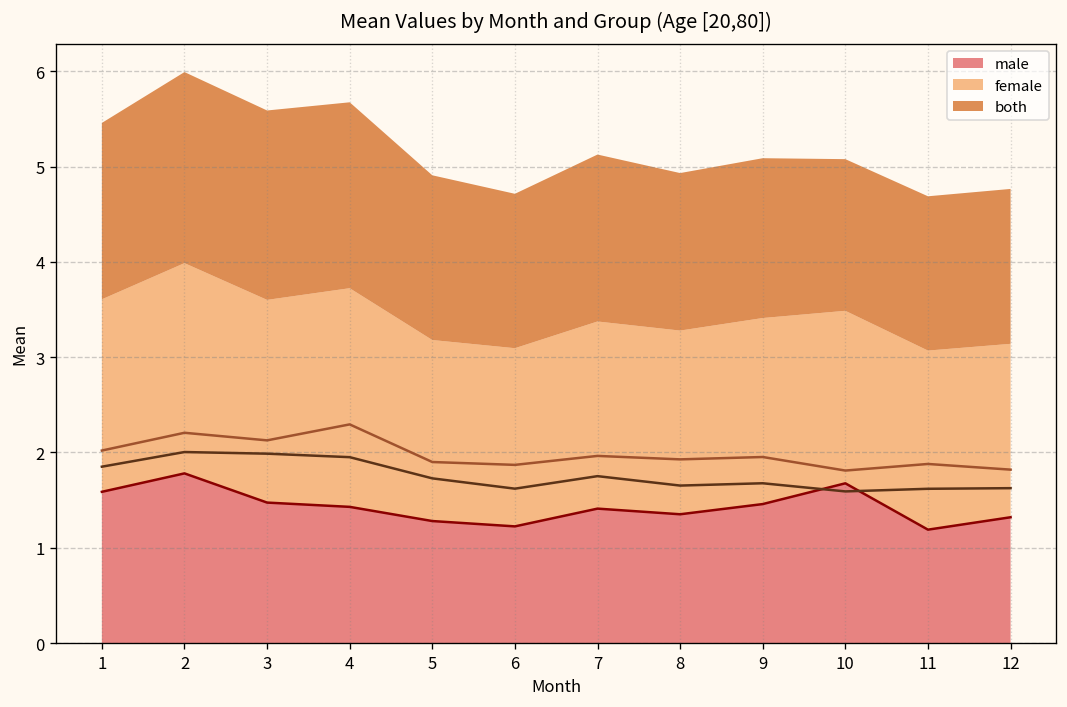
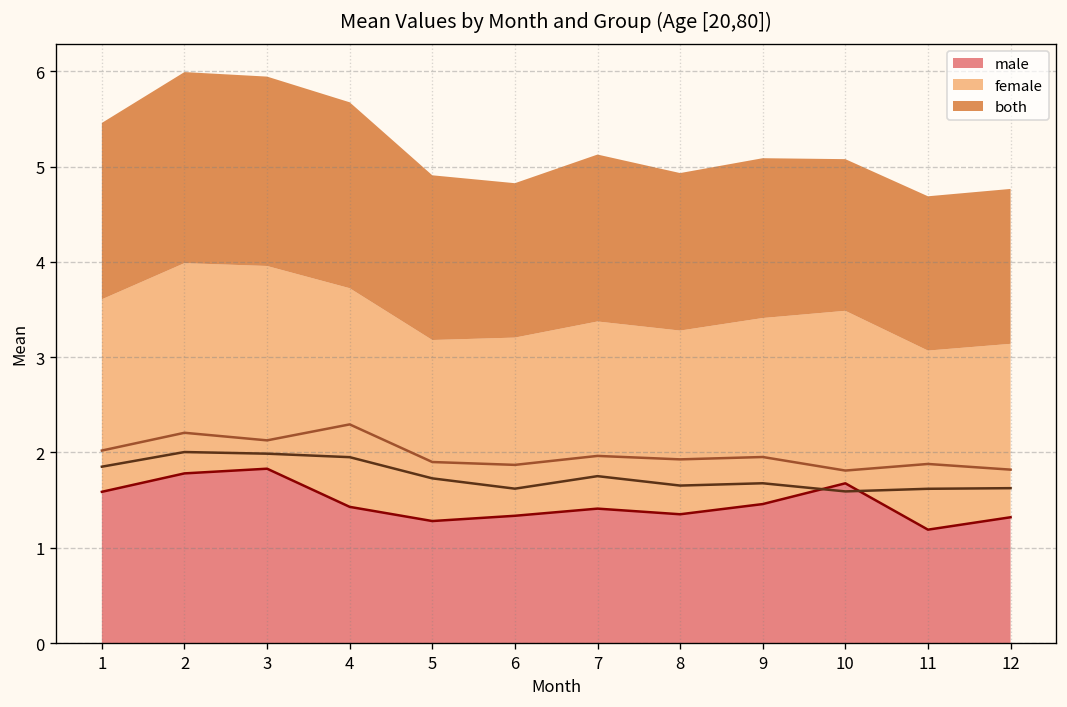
male, 3: 1.5 -> 1.8
male, 6: 1.2 -> 1.3
